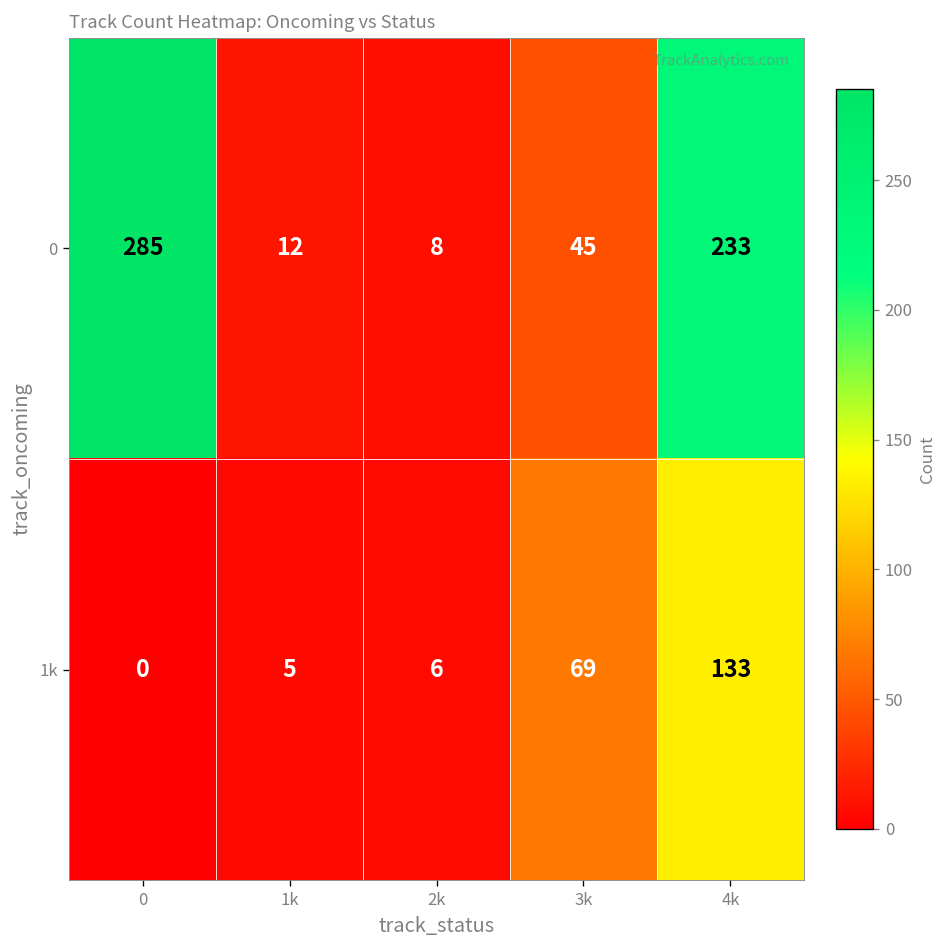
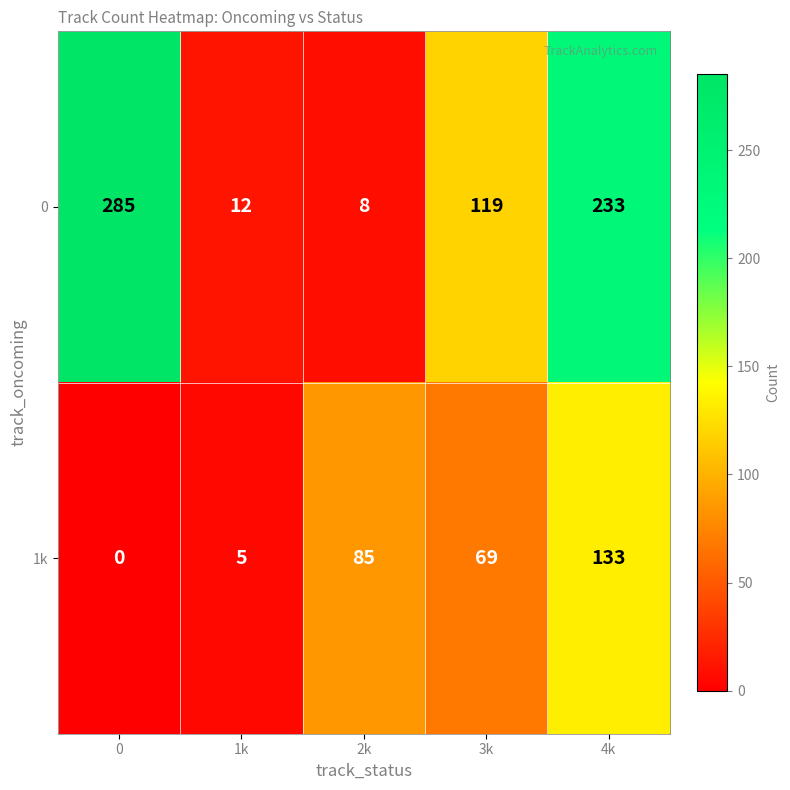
0, 3k: 45 -> 119
1k, 2k: 6 -> 85
